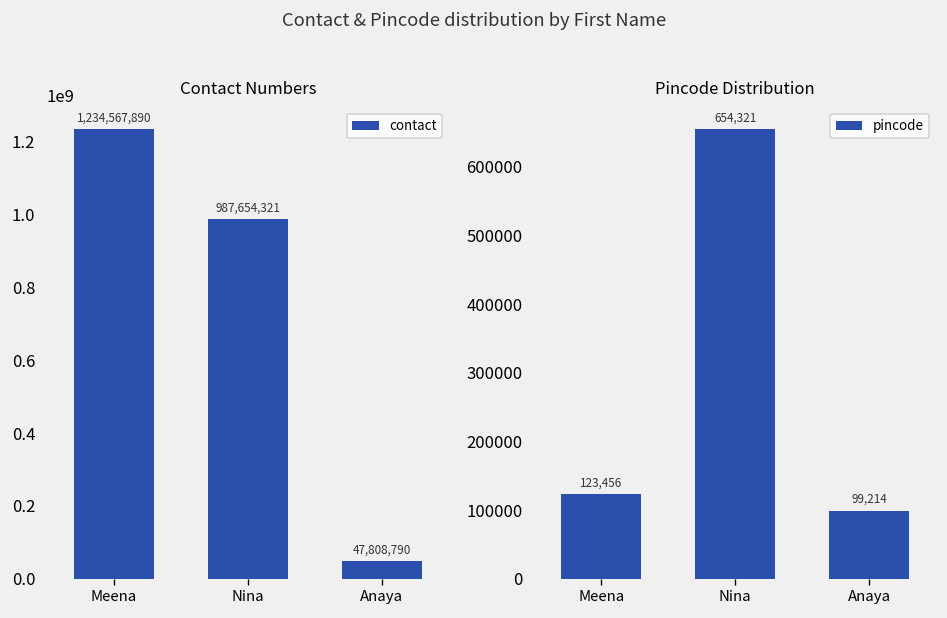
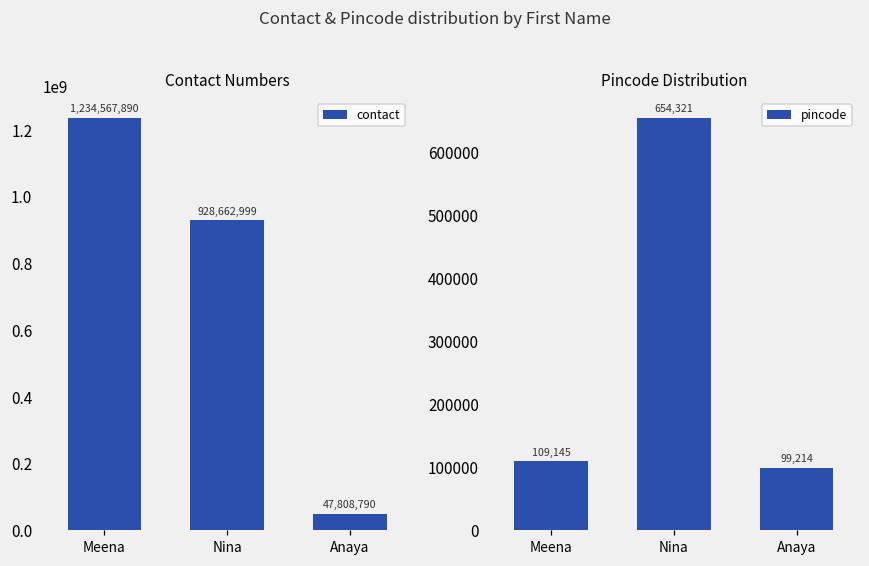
Contact Numbers, Nina: 987,654,321 -> 928,662,999
Pincode Distribution, Meena: 123,456 -> 109,145
